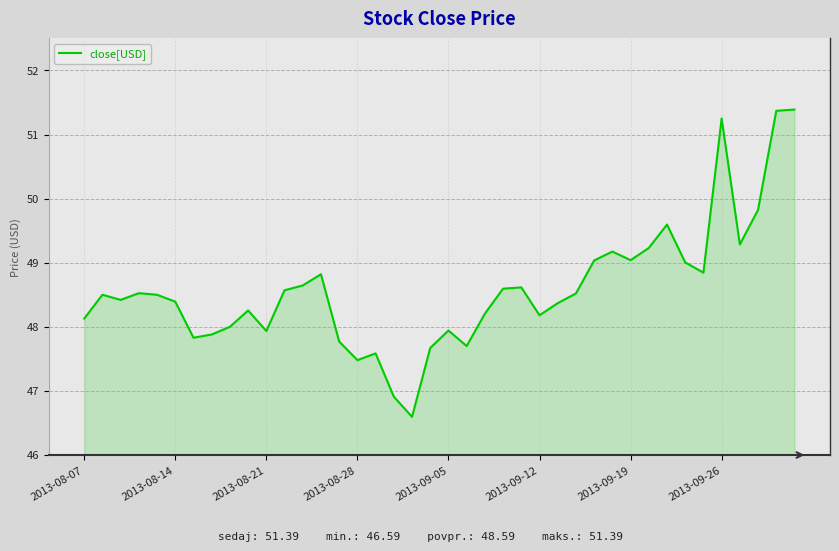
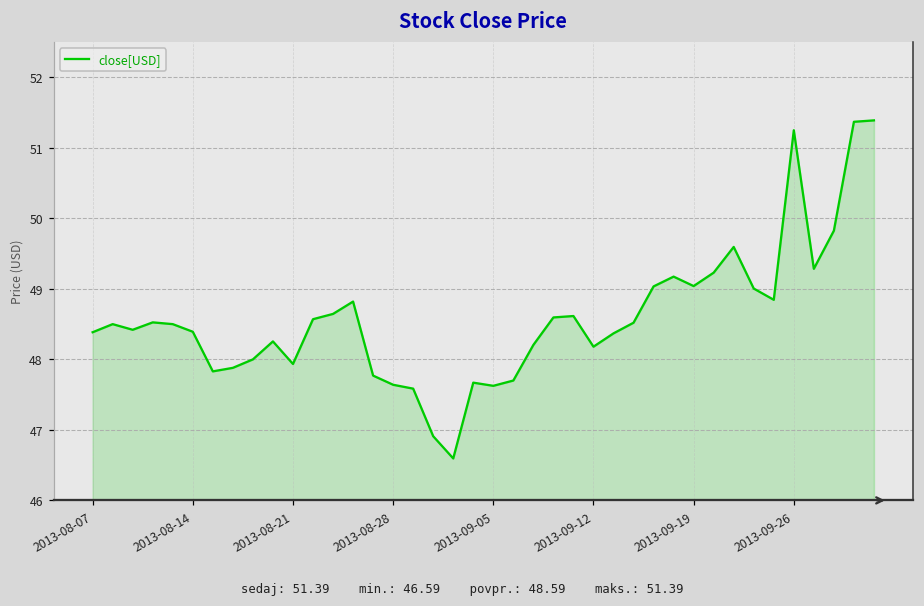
2013-08-07: 48.1 -> 48.4
2013-08-28: 47.5 -> 47.6
2013-09-05: 47.9 -> 47.6
